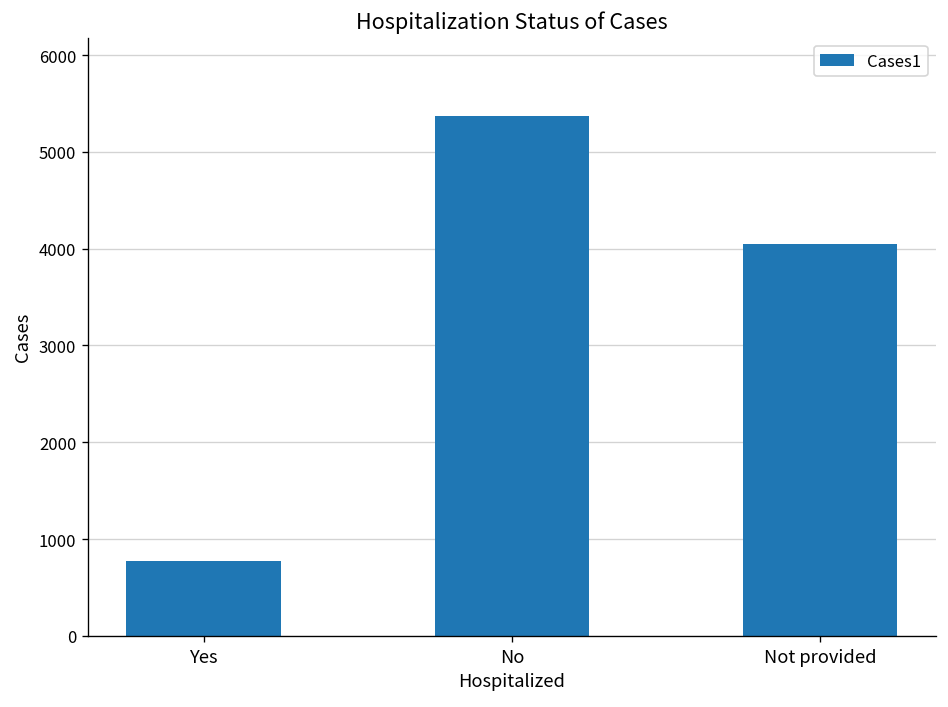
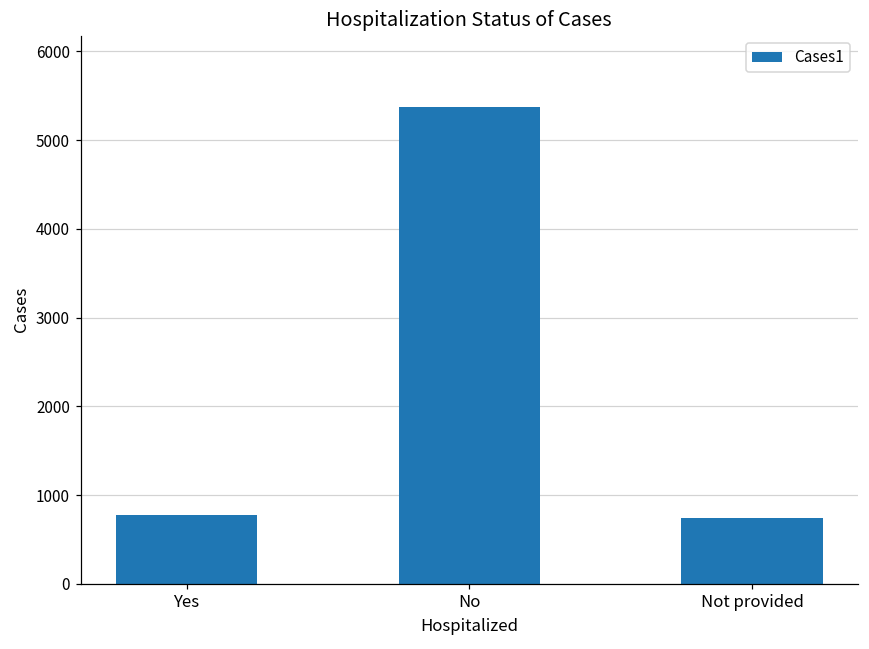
Not provided: 4100 -> 700
